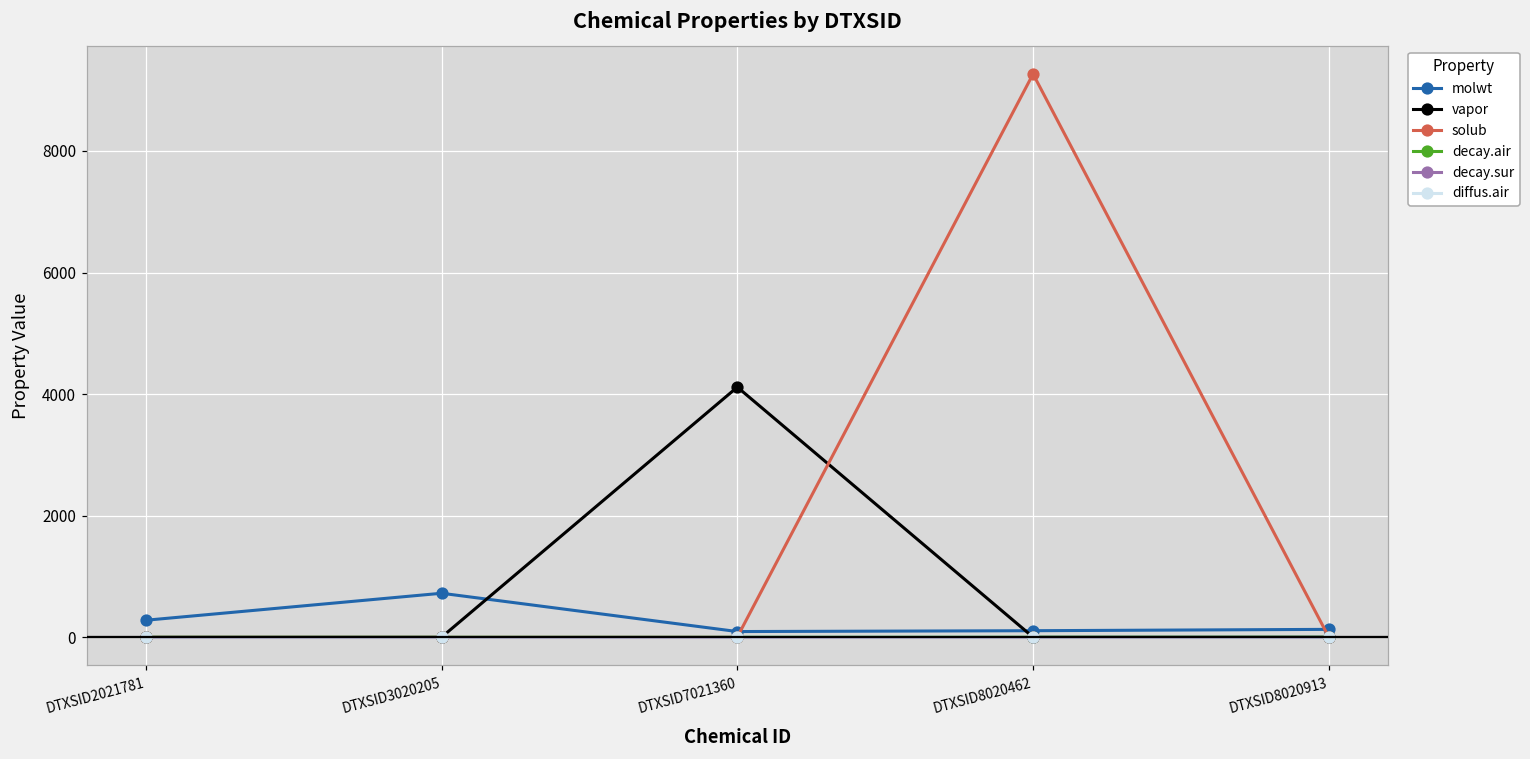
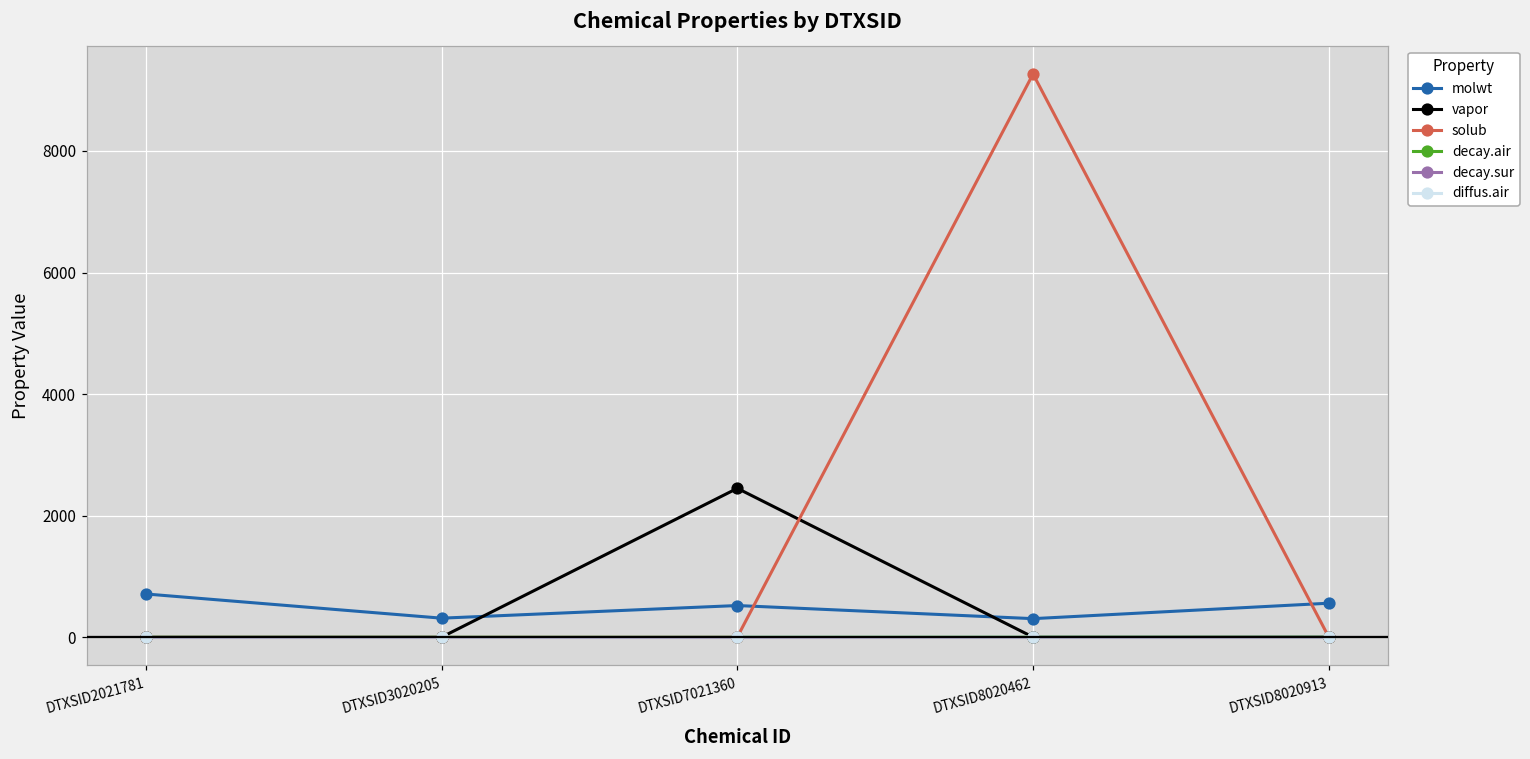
molwt, DTXSID2021781: 300 -> 700
molwt, DTXSID3020205: 700 -> 300
molwt, DTXSID7021360: 100 -> 500
vapor, DTXSID7021360: 4100 -> 2400
molwt, DTXSID8020462: 100 -> 300
molwt, DTXSID8020913: 100 -> 600
